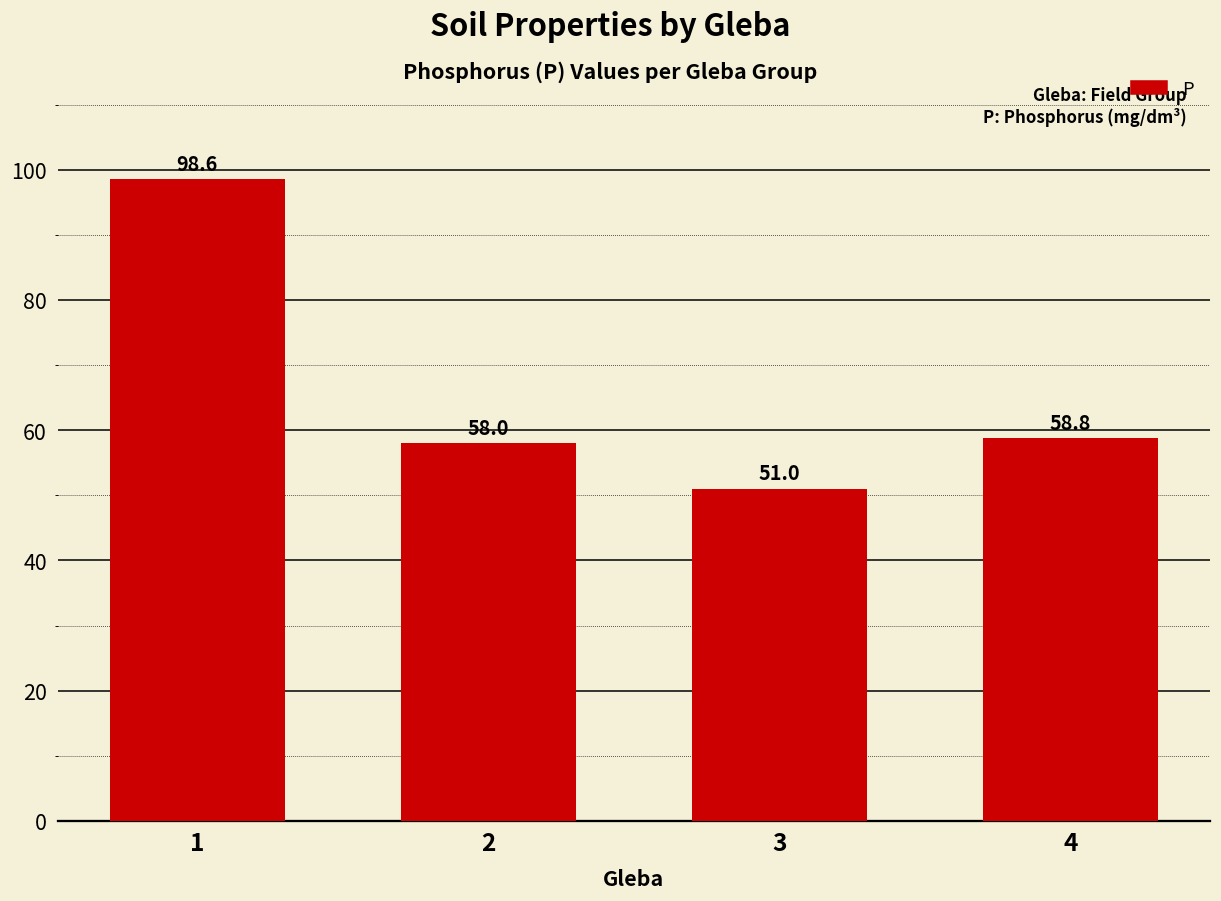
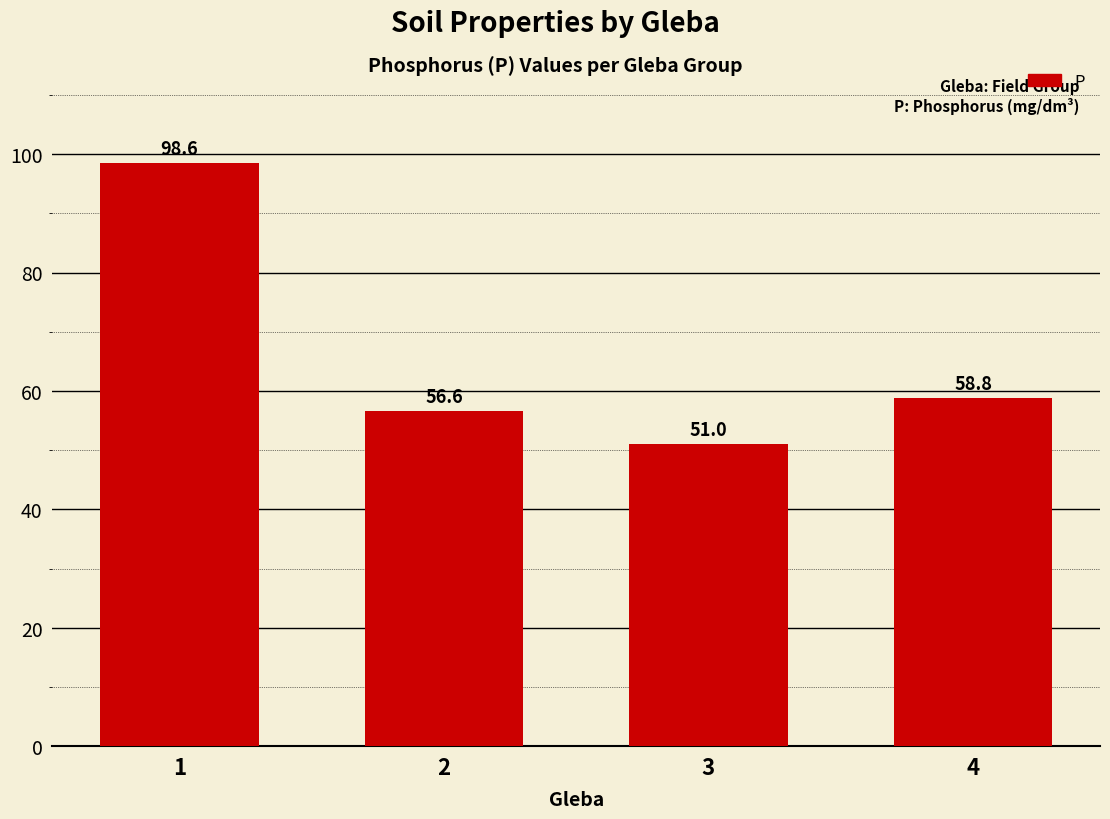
2: 58.0 -> 56.6
